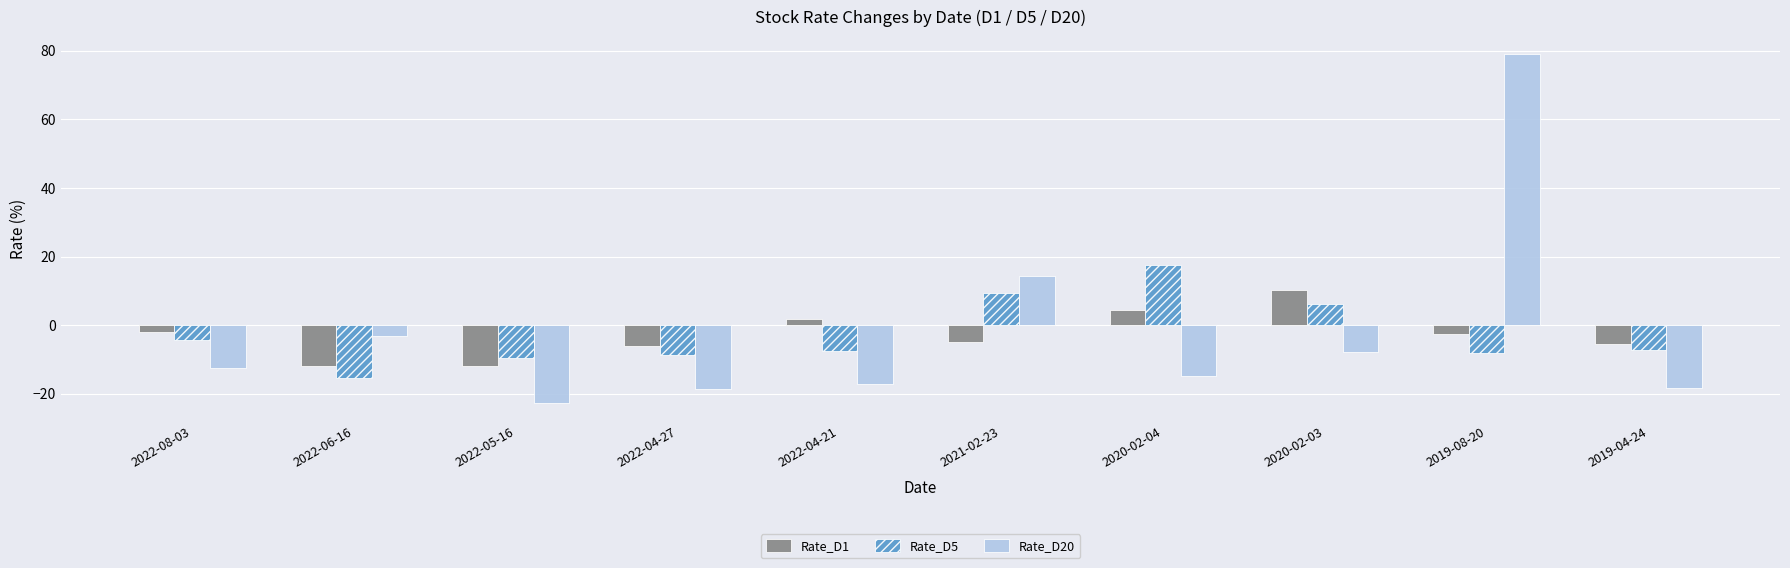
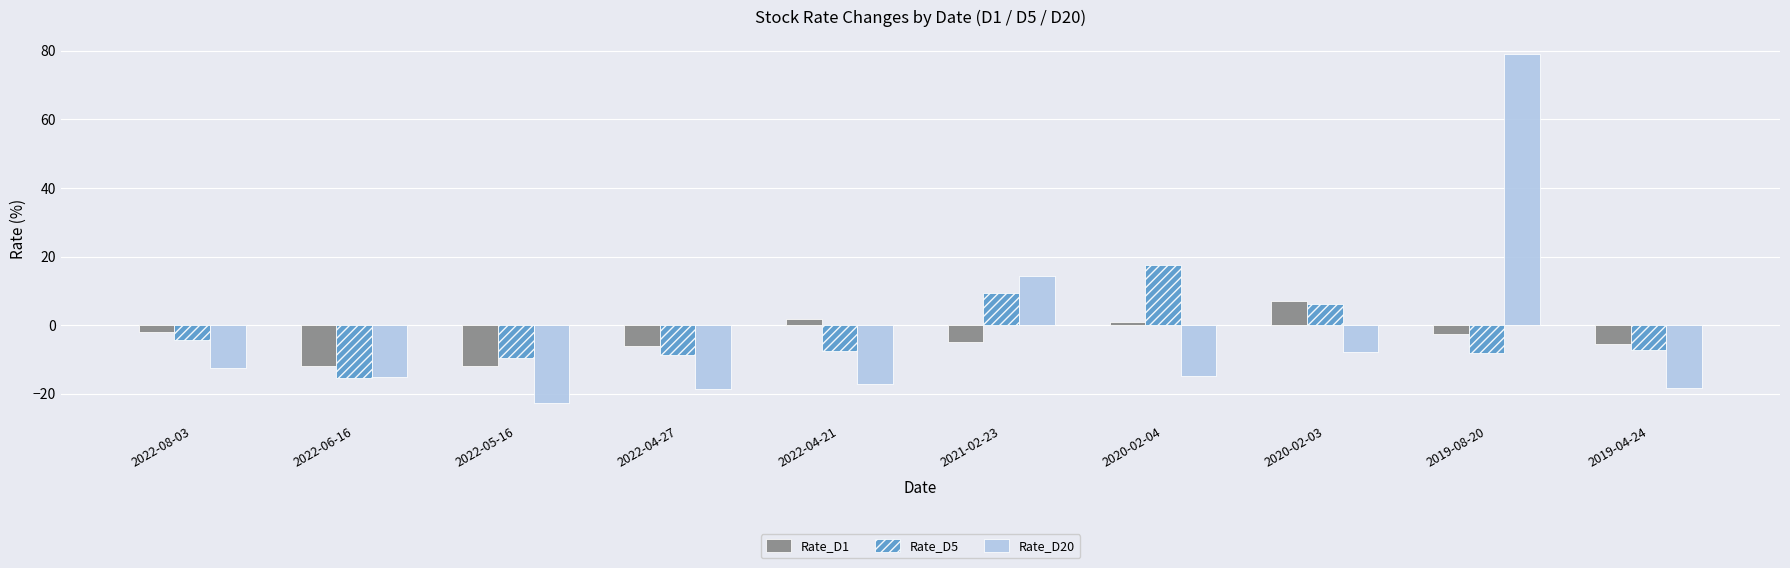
Rate_D20, 2022-06-16: -3 -> -15
Rate_D1, 2020-02-04: 4 -> 1
Rate_D1, 2020-02-03: 10 -> 7
